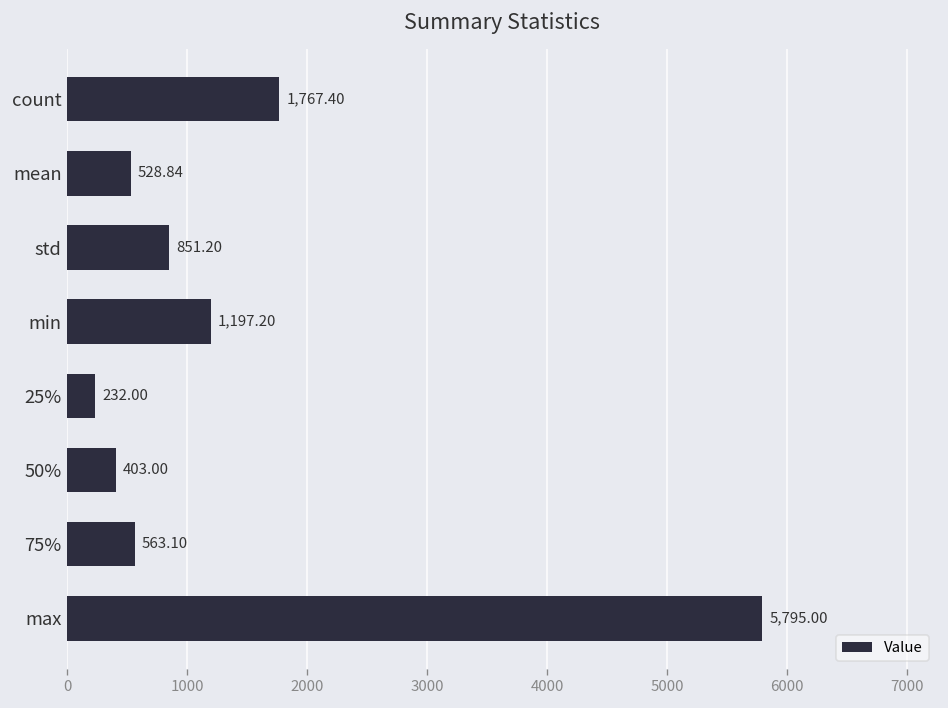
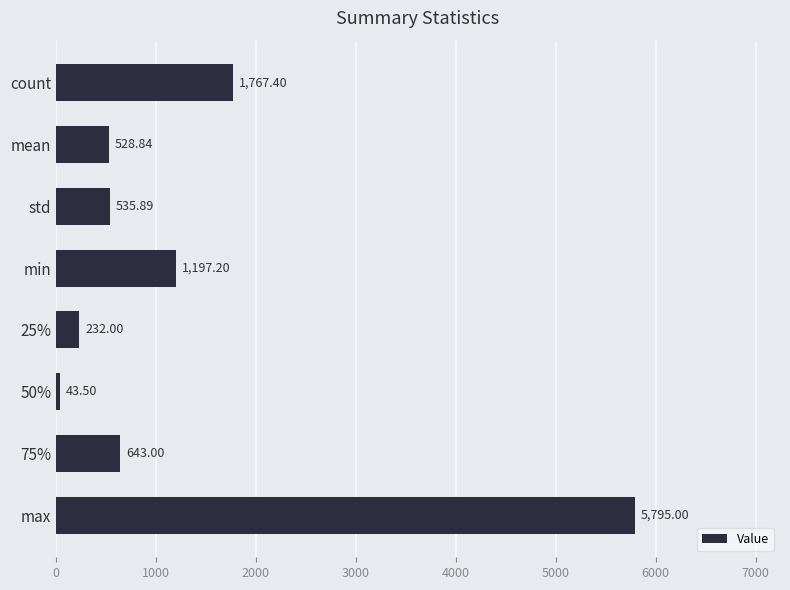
std: 851.20 -> 535.89
50%: 403.00 -> 43.50
75%: 563.10 -> 643.00
